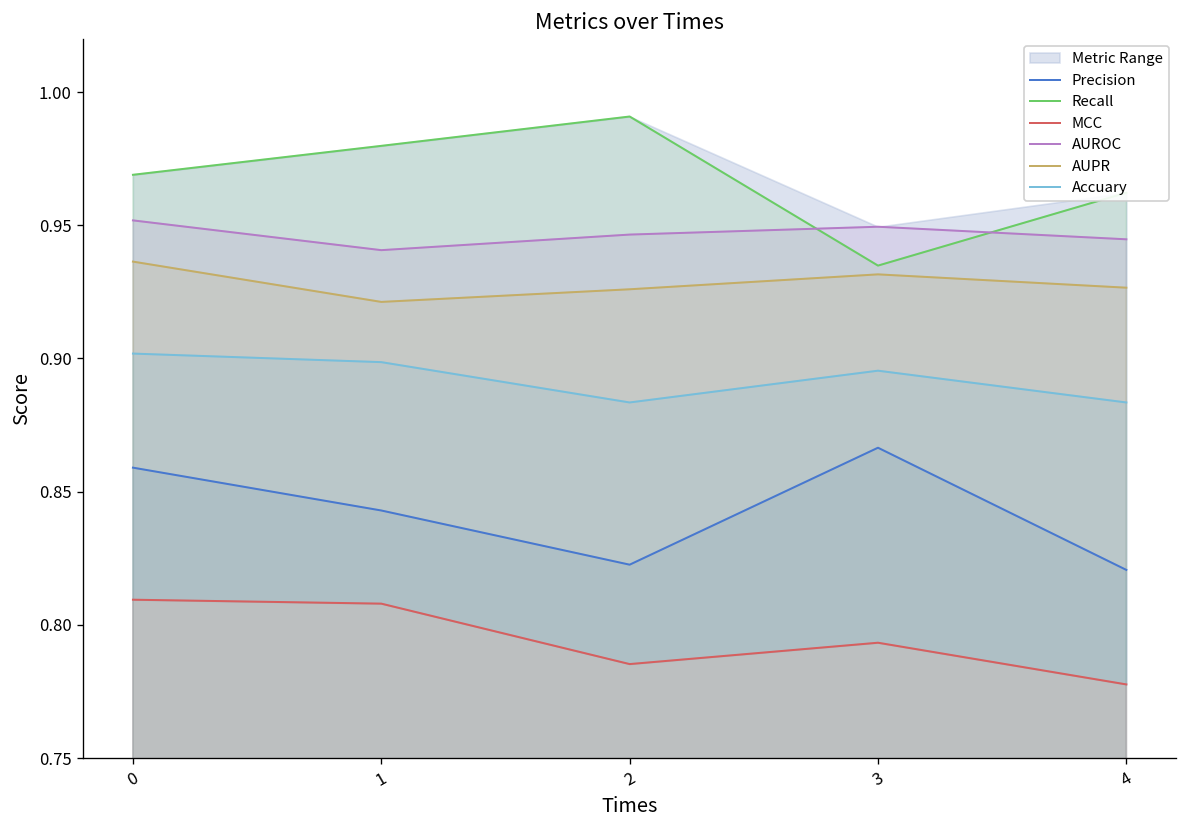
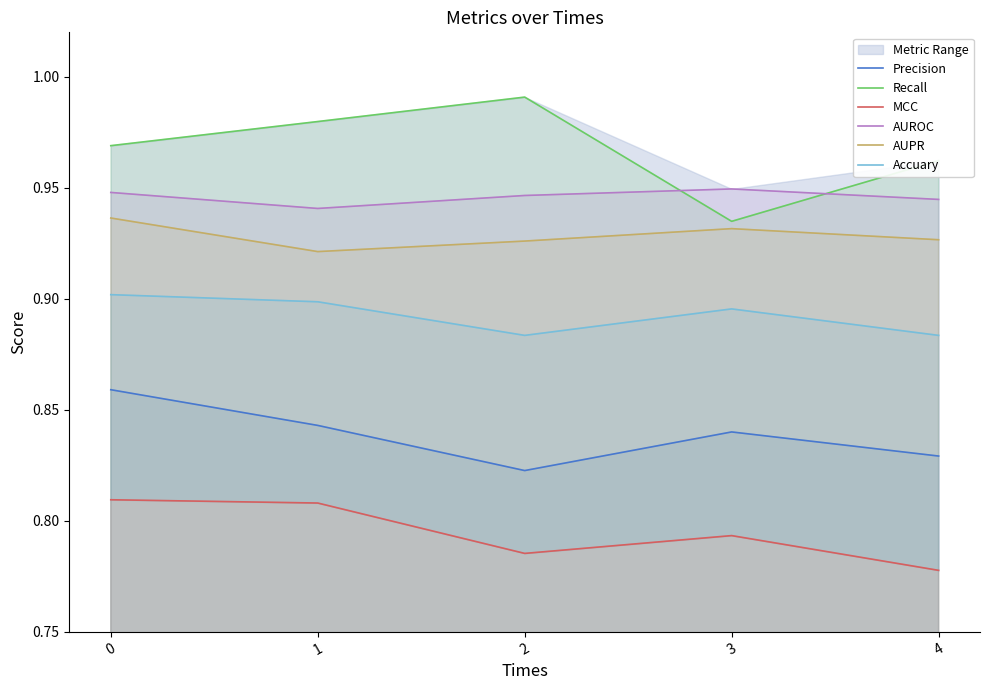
AUROC, 0: 0.952 -> 0.948
Precision, 3: 0.866 -> 0.840
Precision, 4: 0.821 -> 0.829
